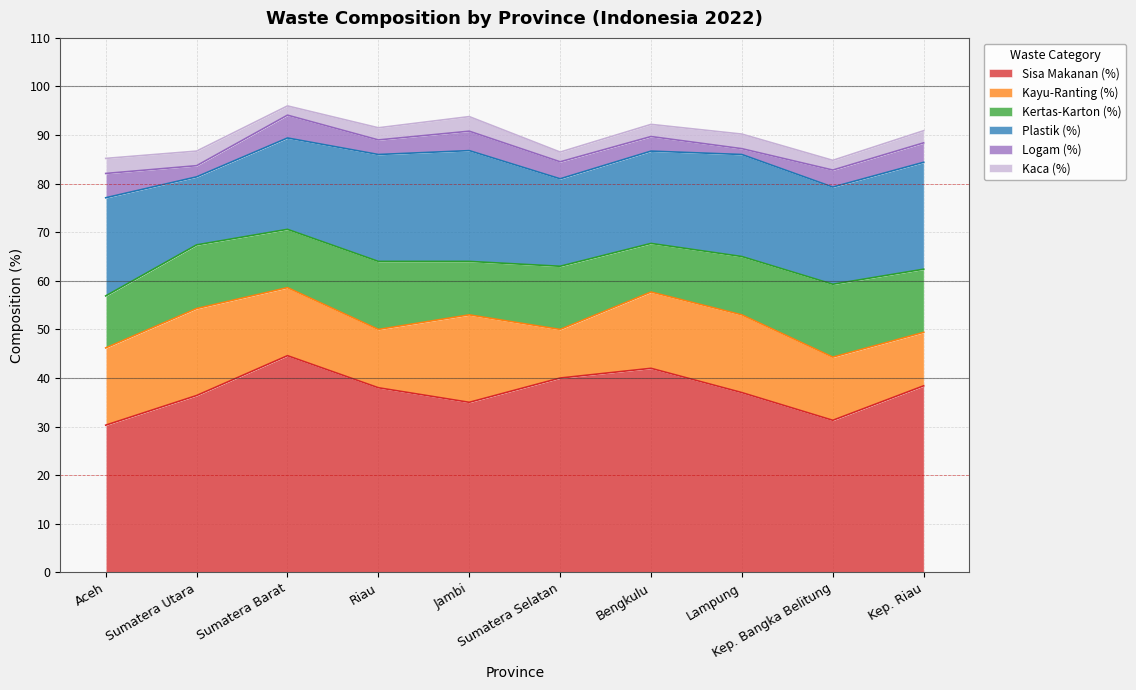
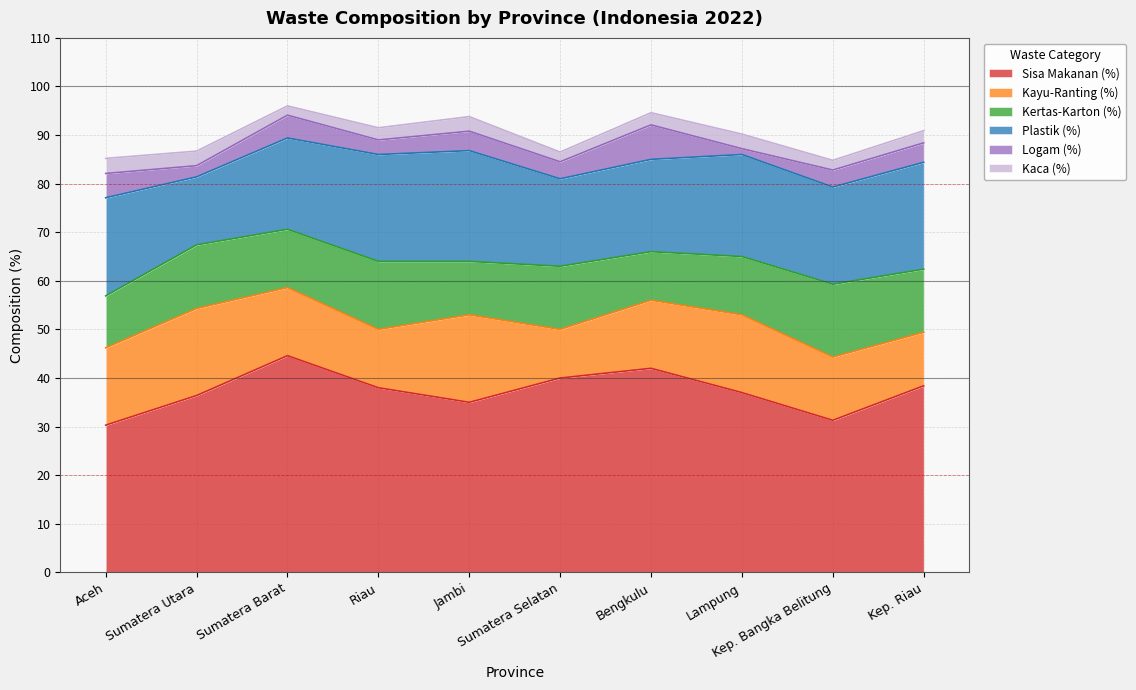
Kayu-Ranting (%), Bengkulu: 16 -> 14
Logam (%), Bengkulu: 3 -> 7
